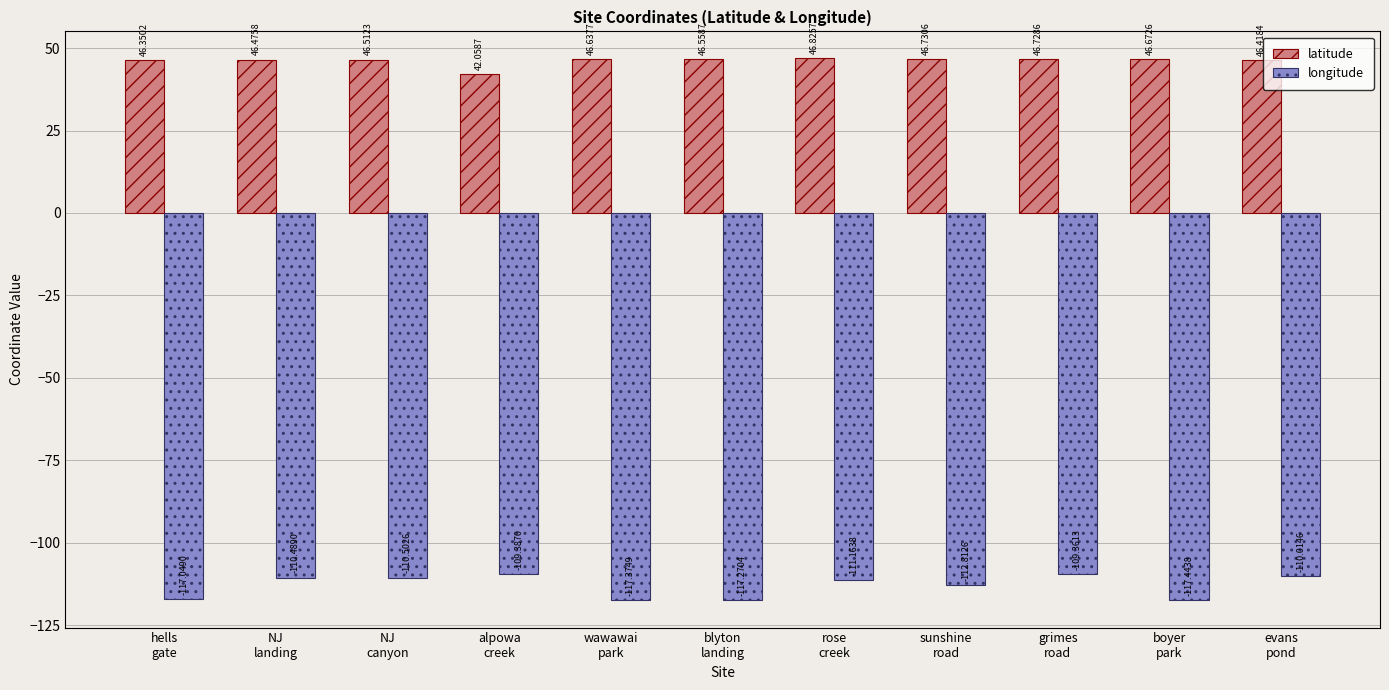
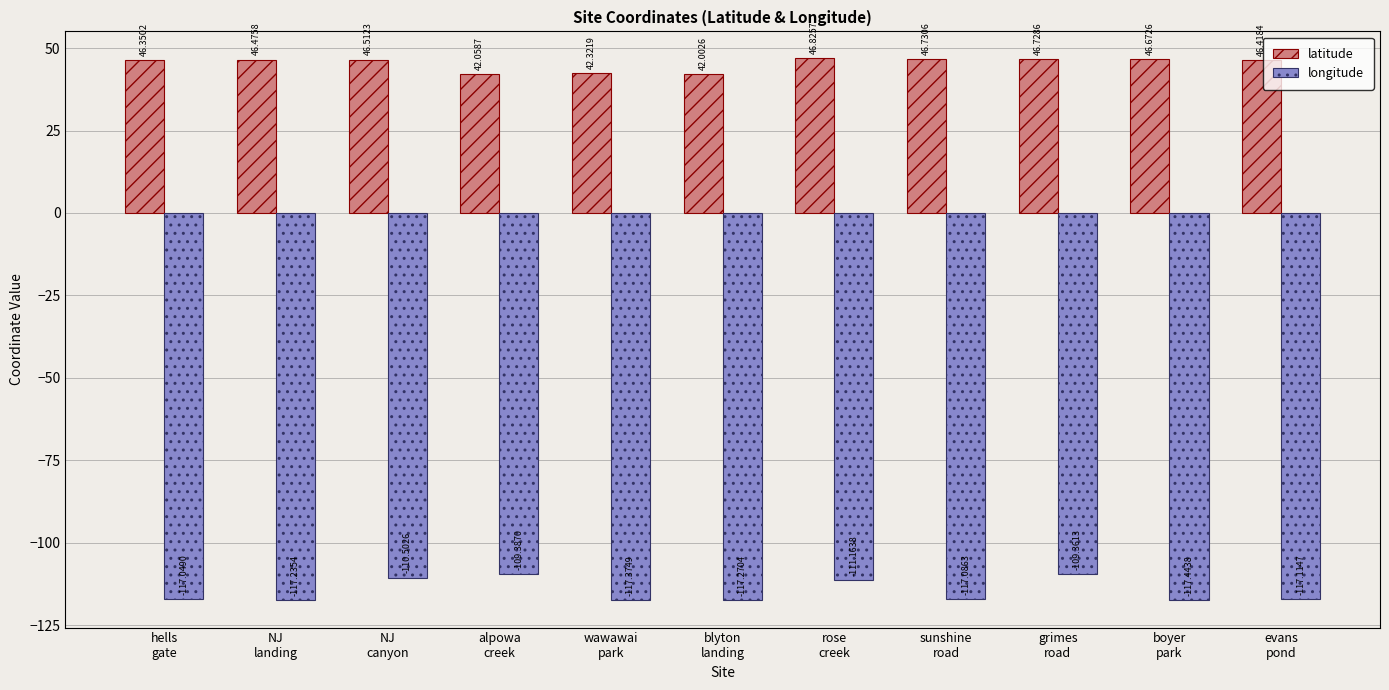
longitude, NJ landing: -110.4890 -> -117.2354
latitude, wawawai park: 46.6377 -> 42.3219
latitude, blyton landing: 46.5587 -> 42.0026
longitude, sunshine road: -112.8126 -> -117.0863
longitude, evans pond: -110.0146 -> -117.1147
